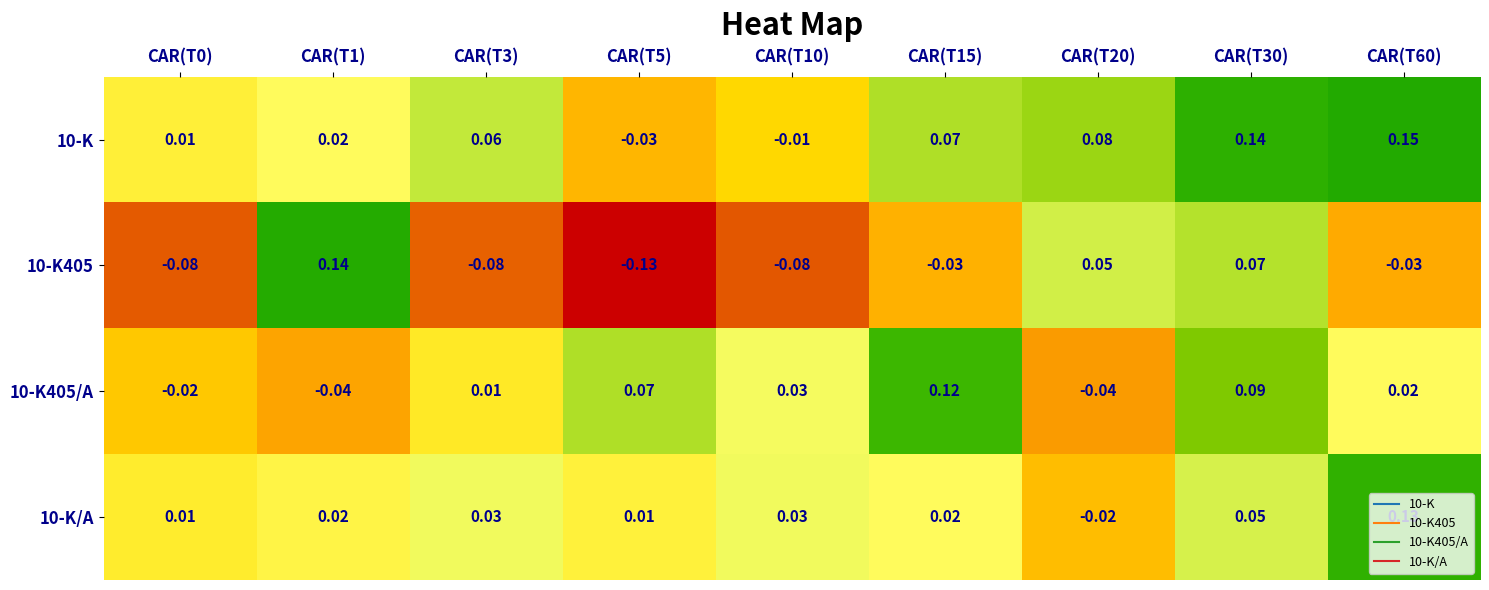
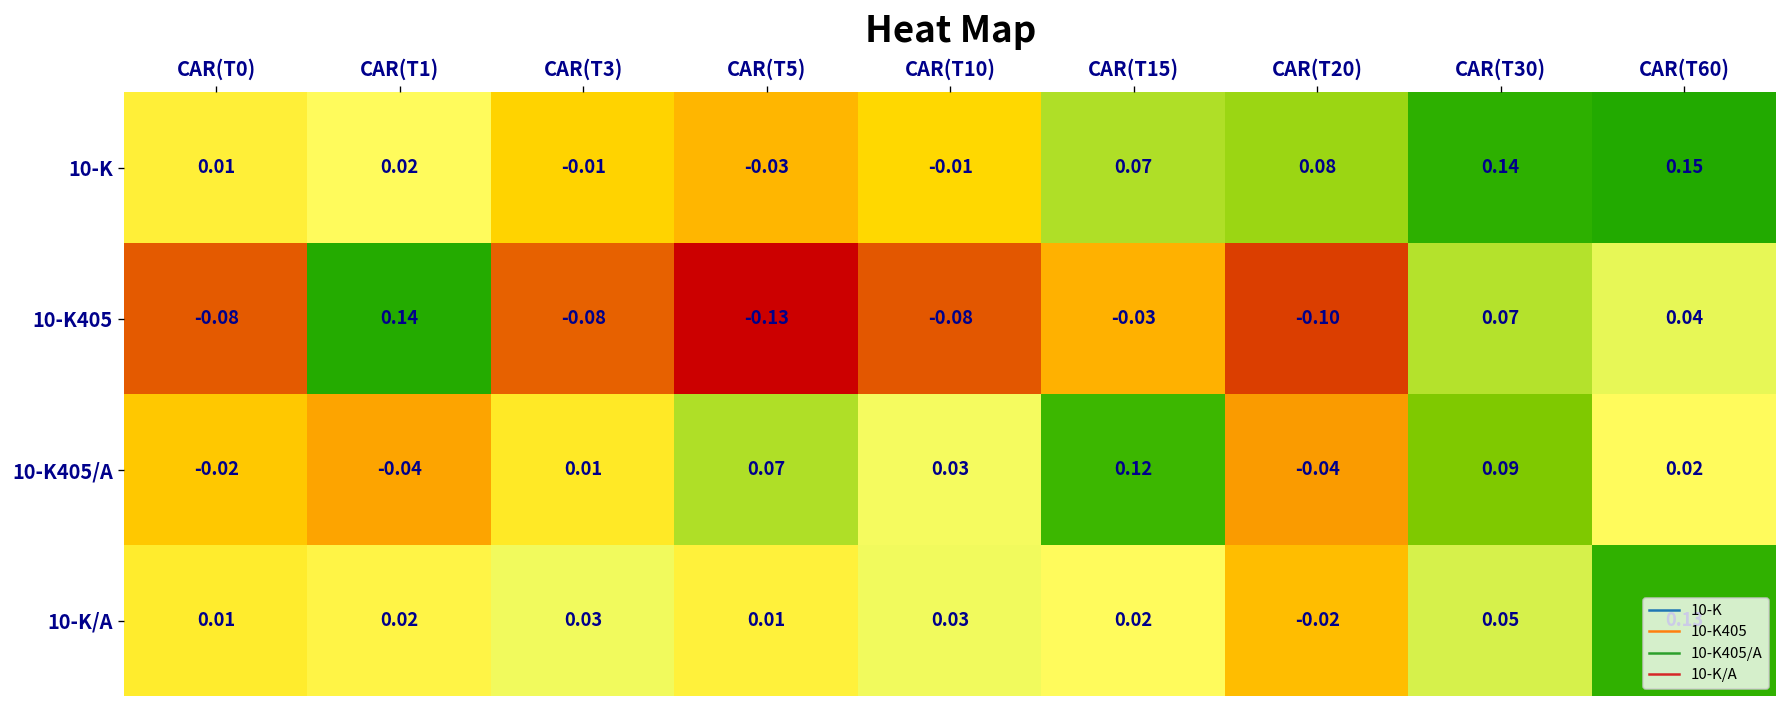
10-K, CAR(T3): 0.06 -> -0.01
10-K405, CAR(T20): 0.05 -> -0.10
10-K405, CAR(T60): -0.03 -> 0.04
